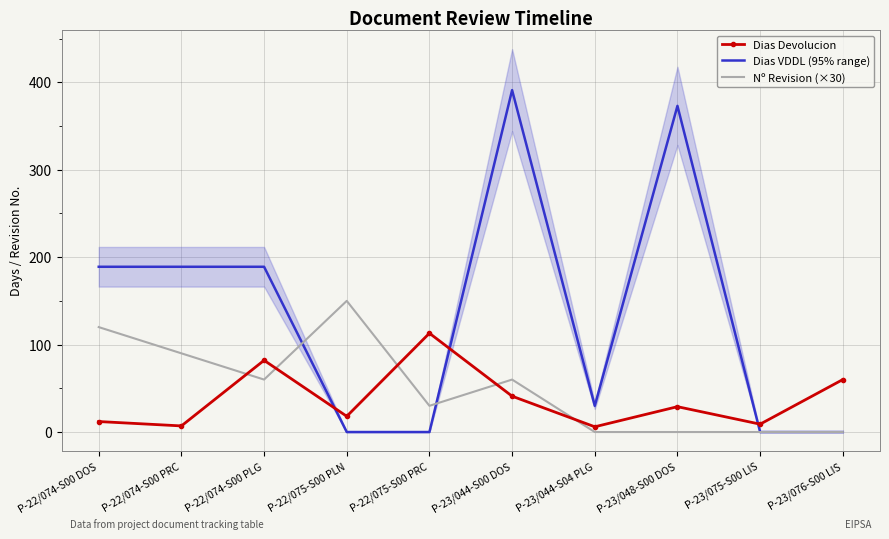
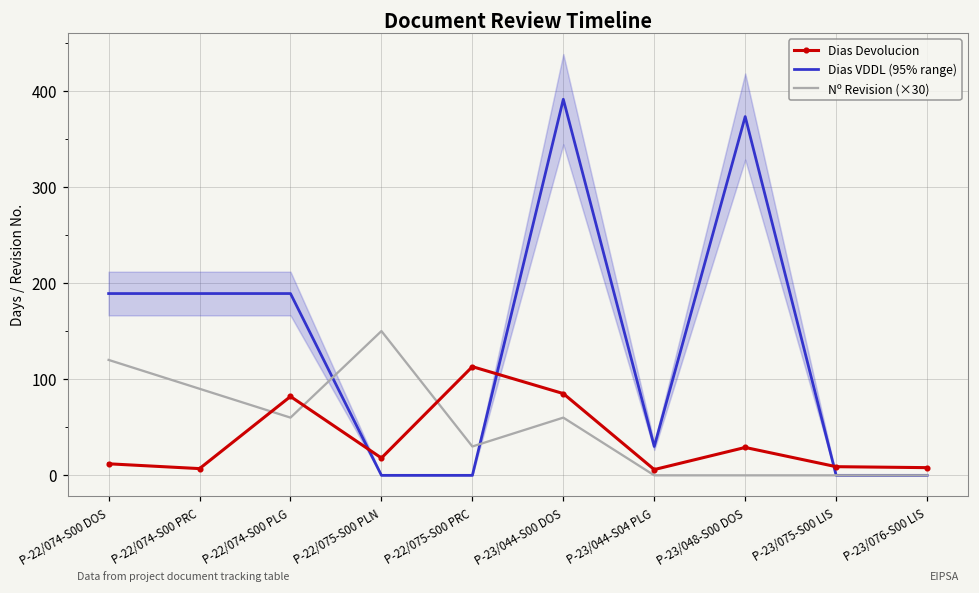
Dias Devolucion, P-23/044-S00 DOS: 40 -> 90
Dias Devolucion, P-23/076-S00 LIS: 60 -> 10
